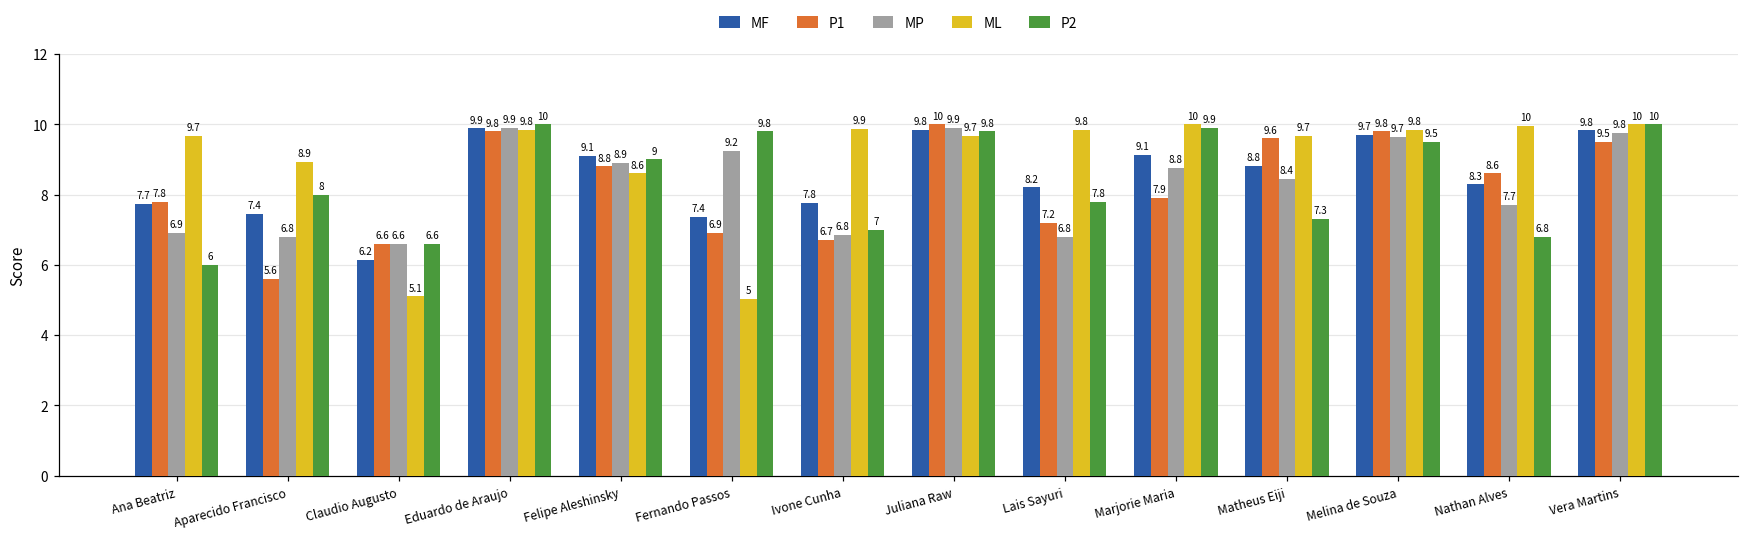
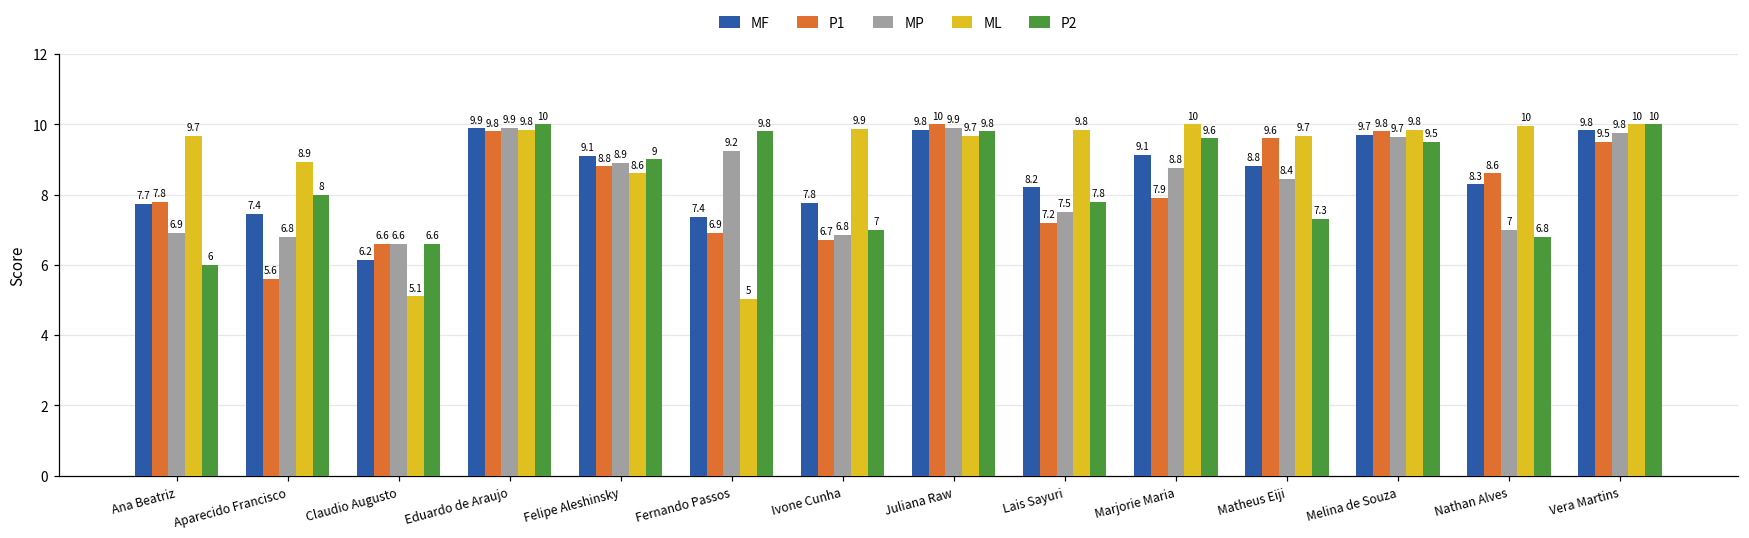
MP, Lais Sayuri: 6.8 -> 7.5
P2, Marjorie Maria: 9.9 -> 9.6
MP, Nathan Alves: 7.7 -> 7
